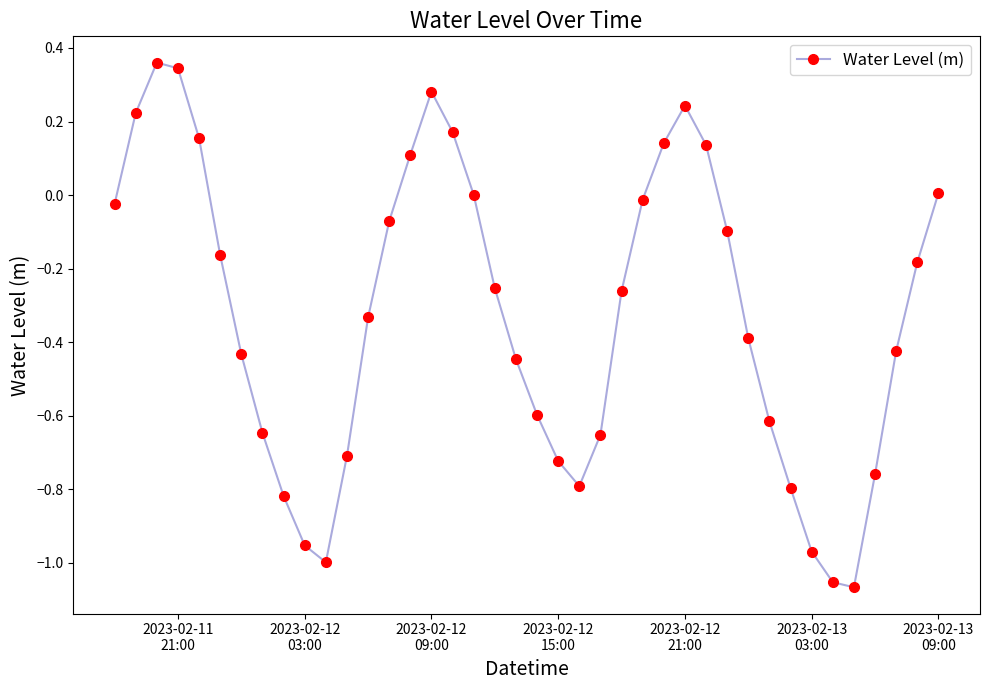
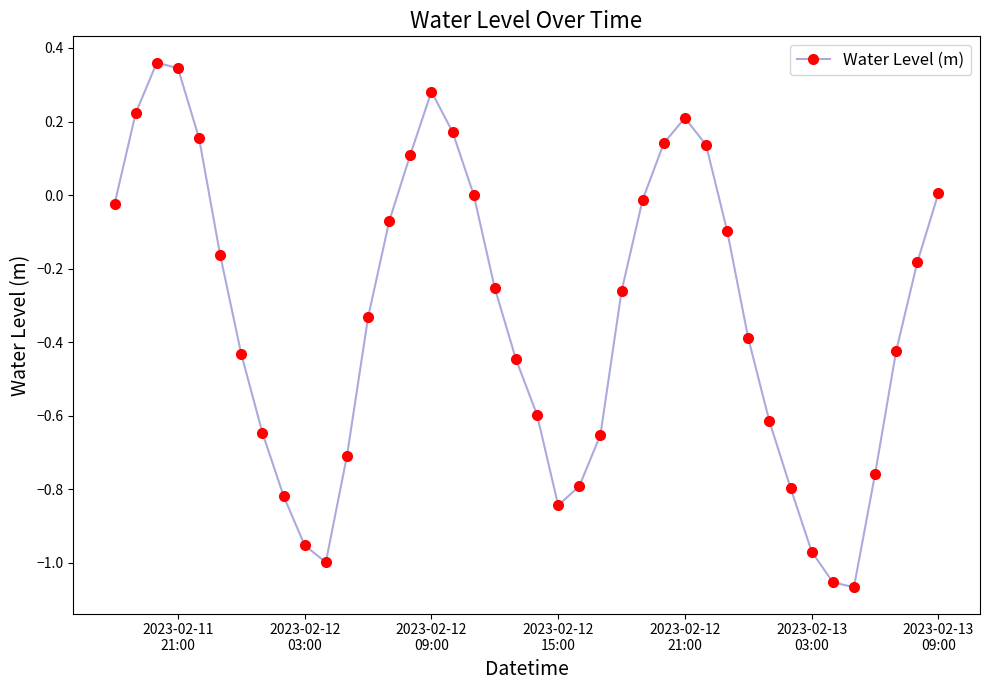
2023-02-12 15:00: -0.72 -> -0.84
2023-02-12 21:00: 0.24 -> 0.21
